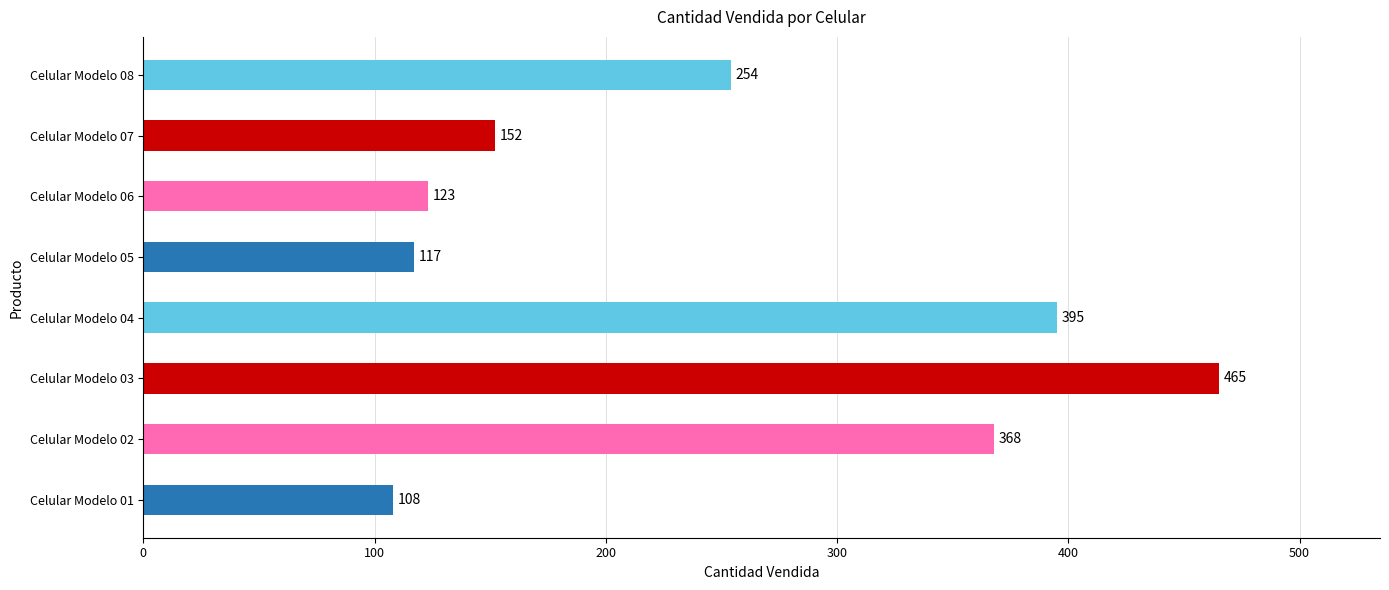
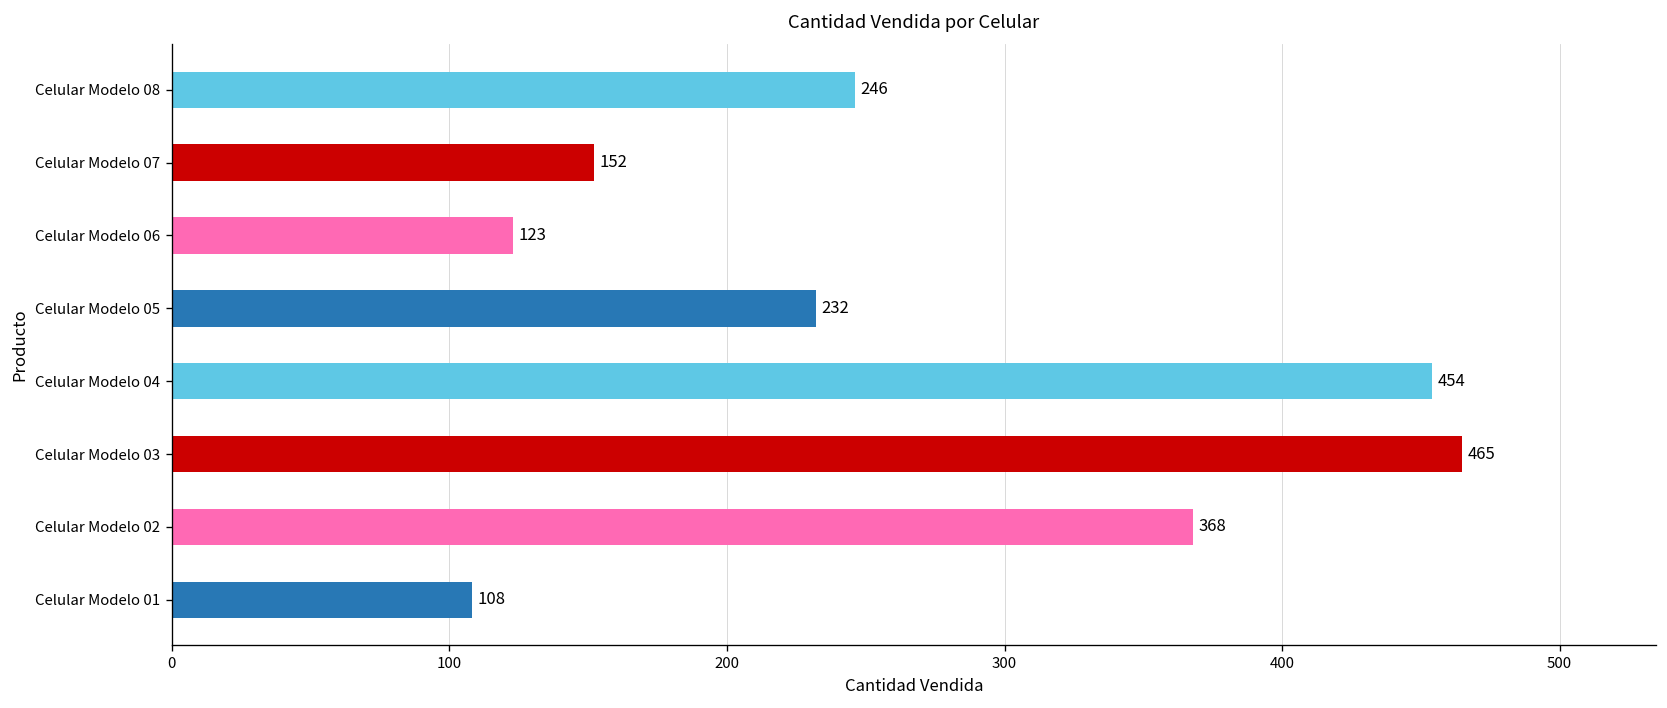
Celular Modelo 08: 254 -> 246
Celular Modelo 05: 117 -> 232
Celular Modelo 04: 395 -> 454
